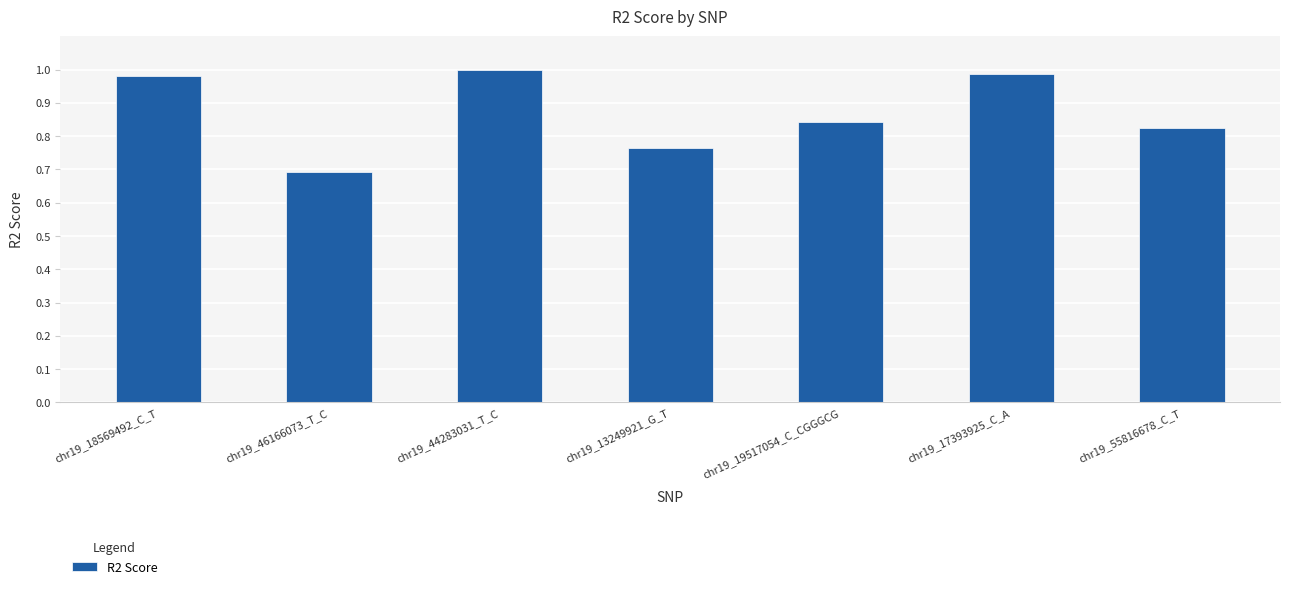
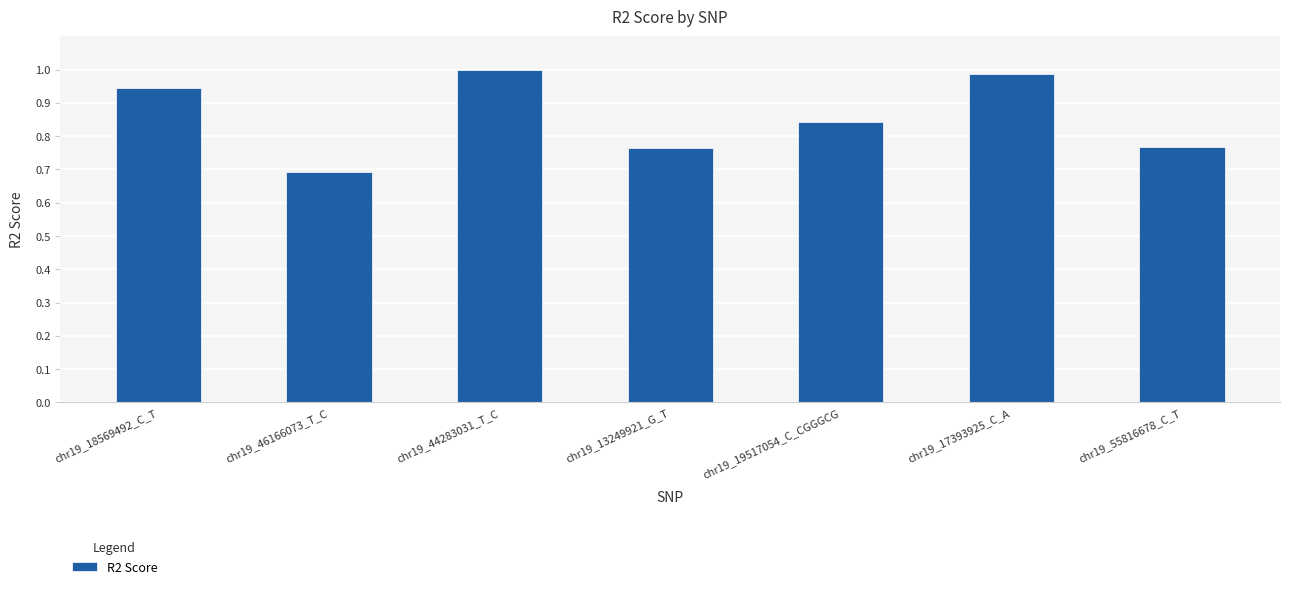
chr19_18569492_C_T: 0.98 -> 0.94
chr19_55816678_C_T: 0.82 -> 0.77
